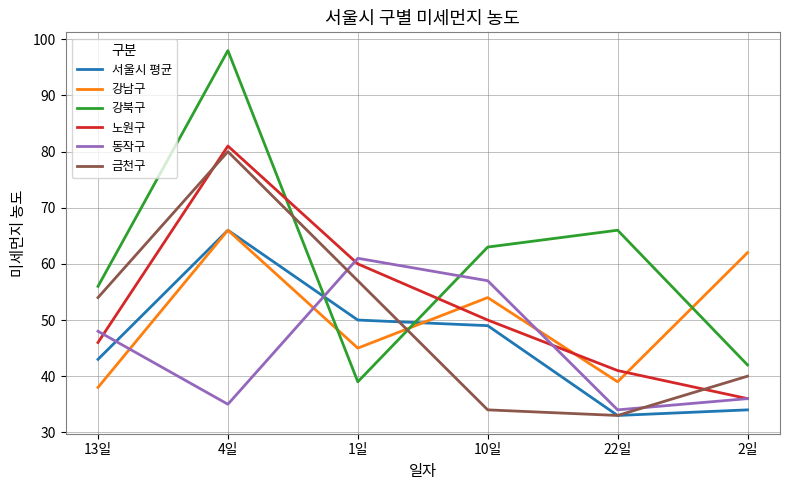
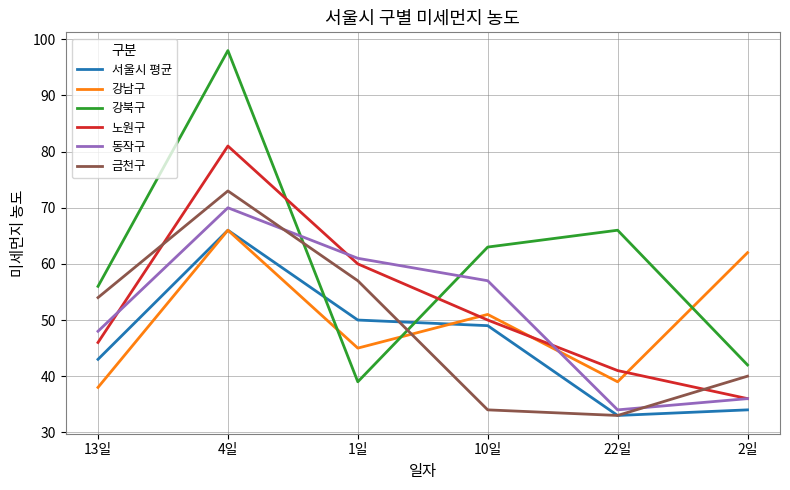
동작구, 4일: 35 -> 70
금천구, 4일: 80 -> 73
강남구, 10일: 54 -> 51
